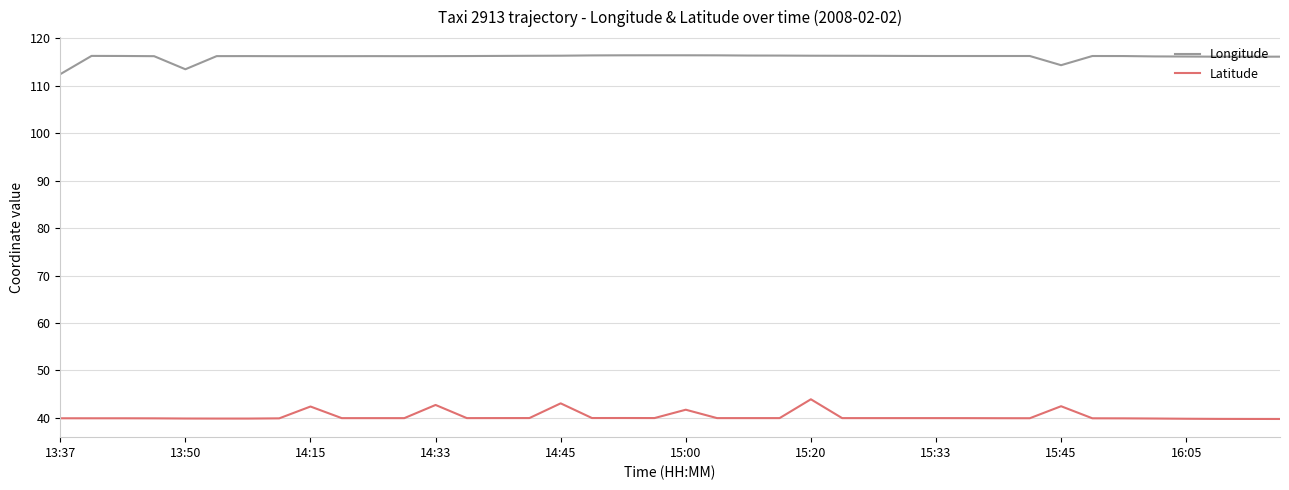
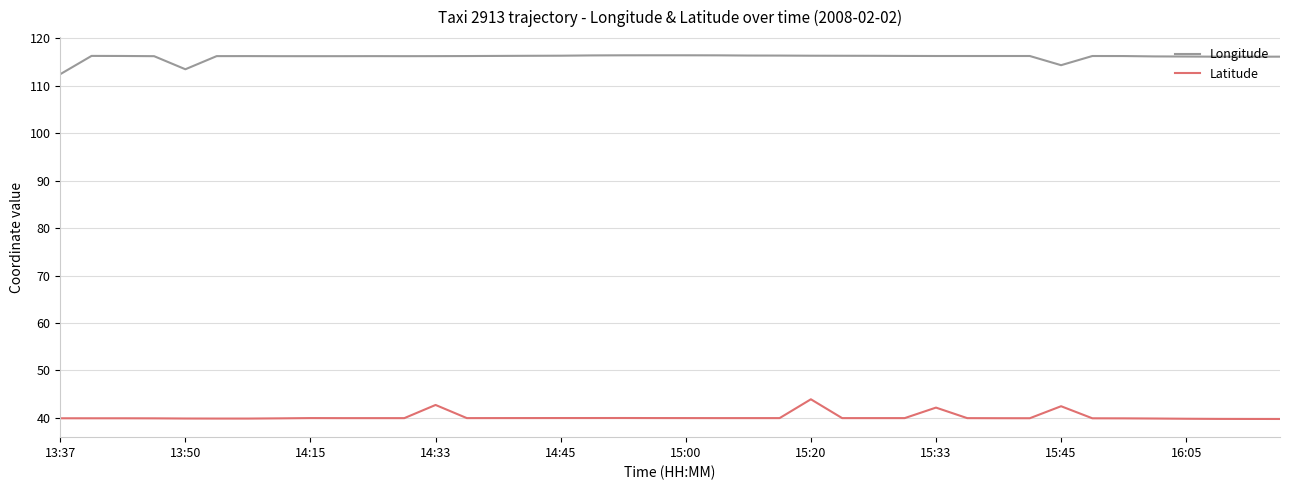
Latitude, 14:15: 42 -> 40
Latitude, 14:45: 43 -> 40
Latitude, 15:00: 42 -> 40
Latitude, 15:33: 40 -> 42
